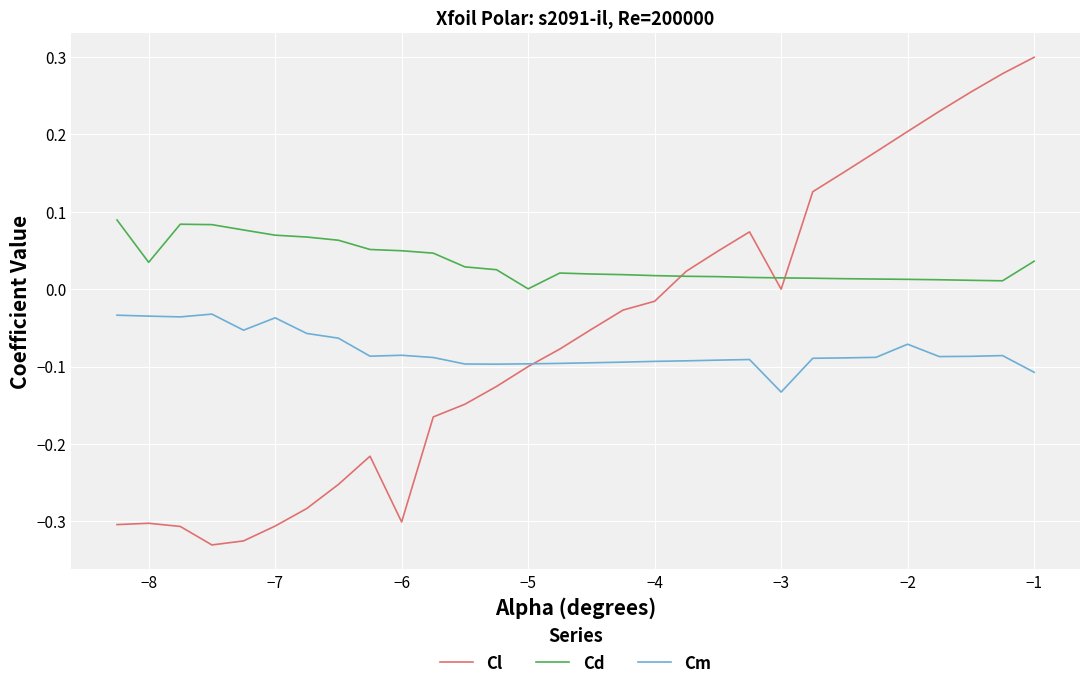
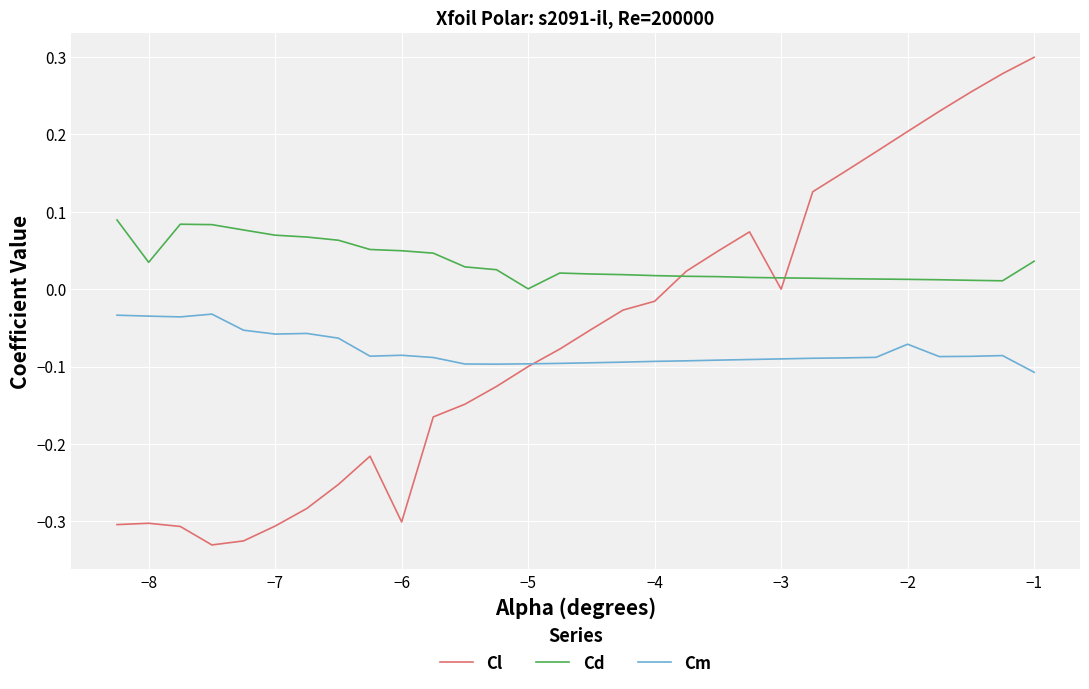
Cm, −7: -0.04 -> -0.06
Cm, −3: -0.13 -> -0.09
